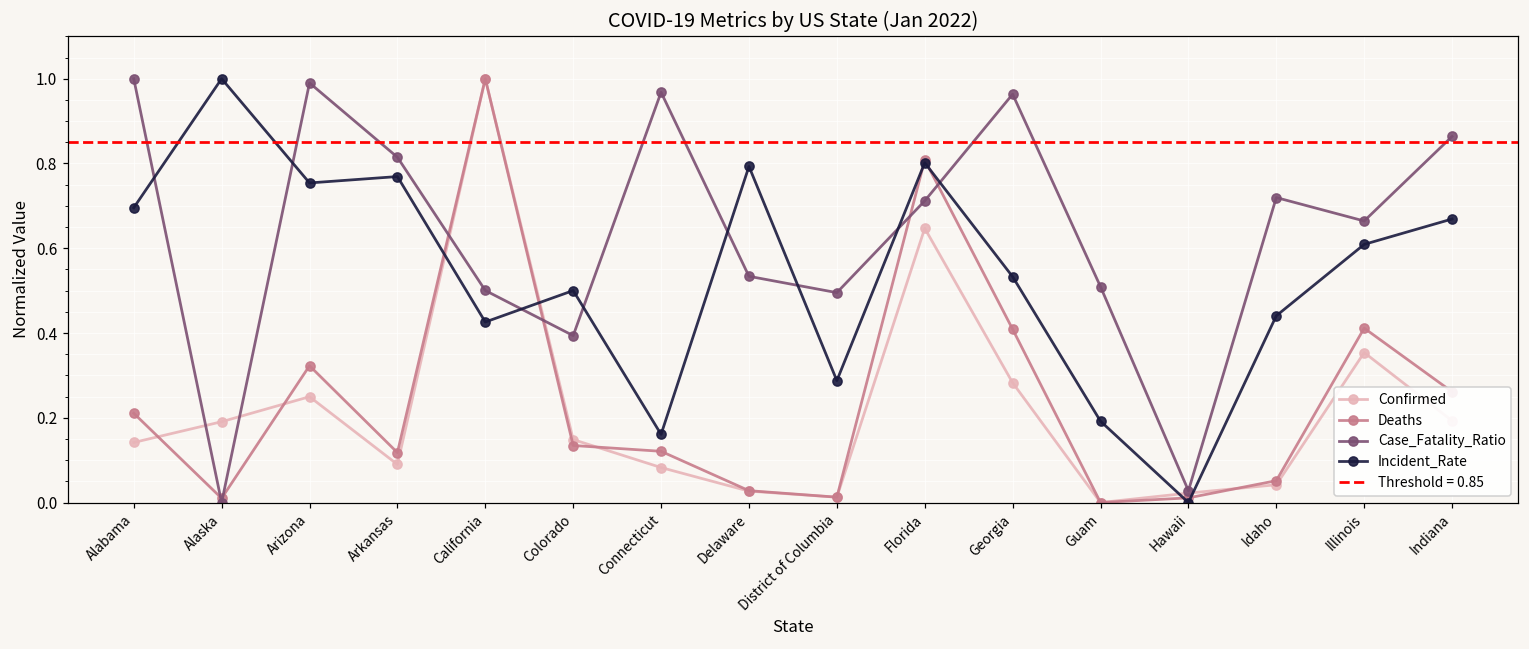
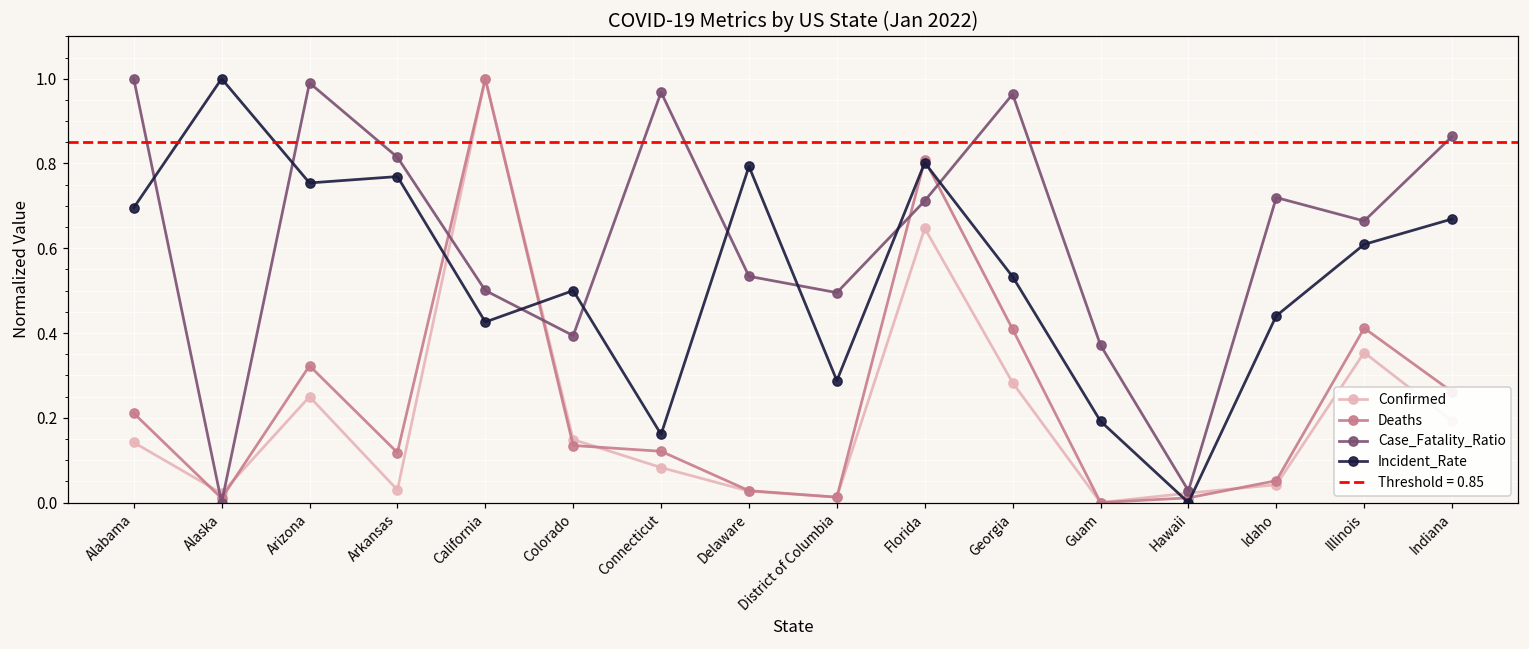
Confirmed, Alaska: 0.19 -> 0.02
Confirmed, Arkansas: 0.09 -> 0.03
Case_Fatality_Ratio, Guam: 0.51 -> 0.37
